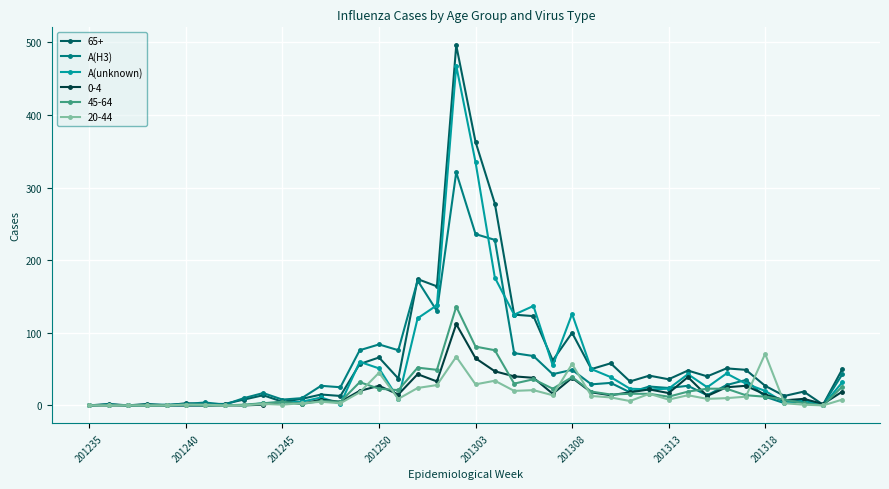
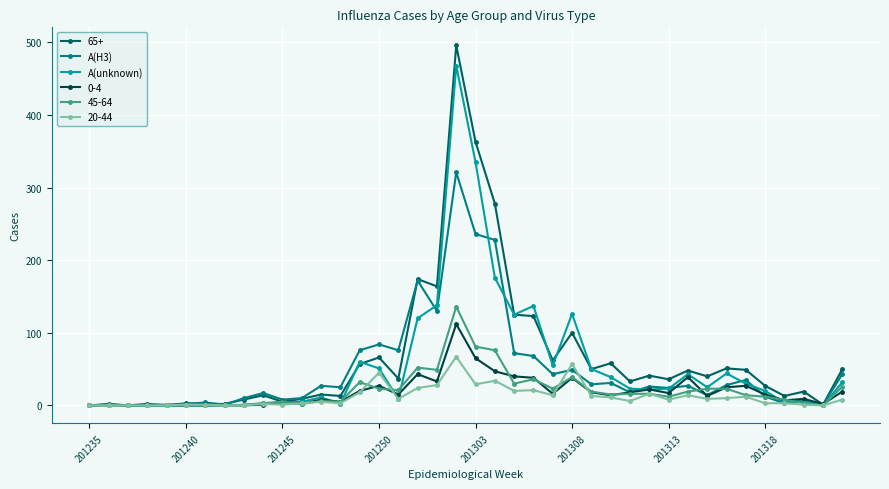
20-44, 201318: 70 -> 0
